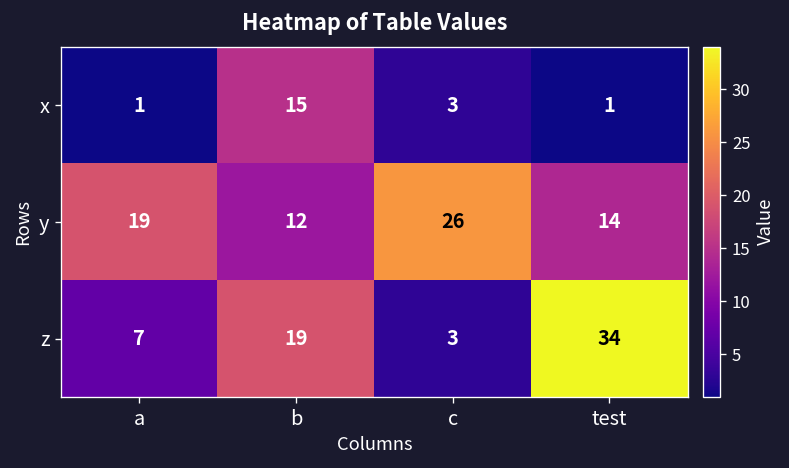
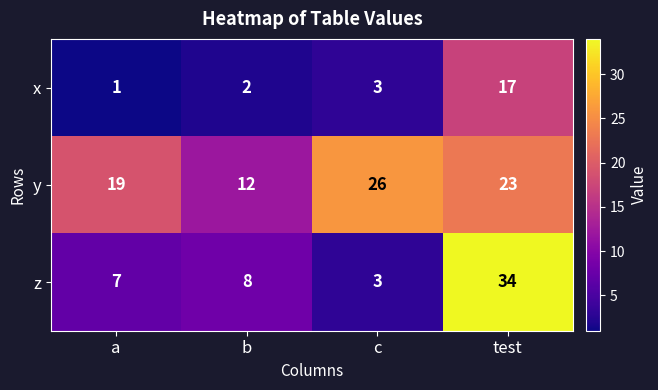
x, b: 15 -> 2
x, test: 1 -> 17
y, test: 14 -> 23
z, b: 19 -> 8
